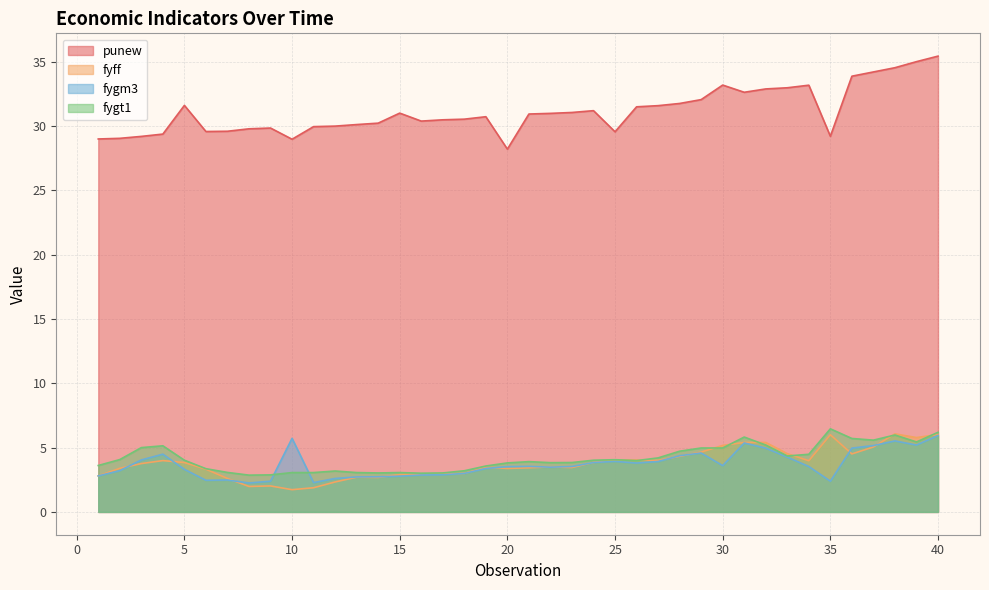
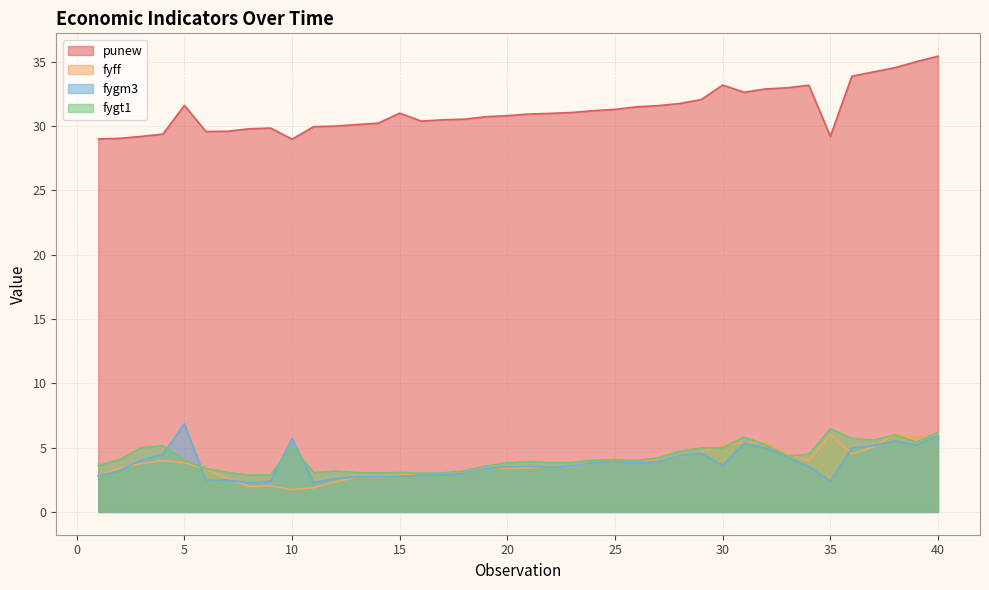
fygm3, 5: 3.3 -> 6.9
fygt1, 10: 3.1 -> 5.1
punew, 20: 28.2 -> 30.8
punew, 25: 29.6 -> 31.3
